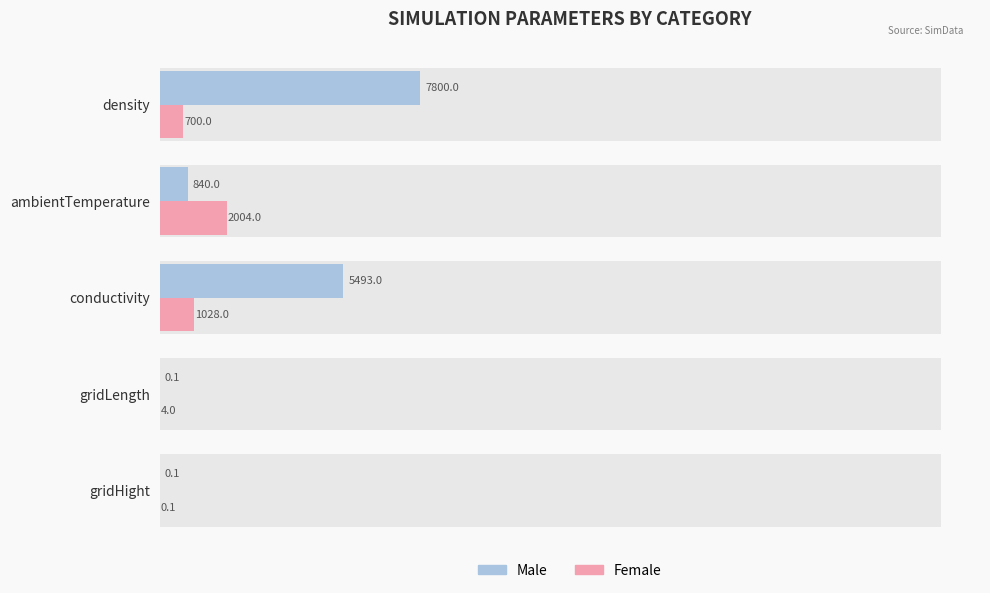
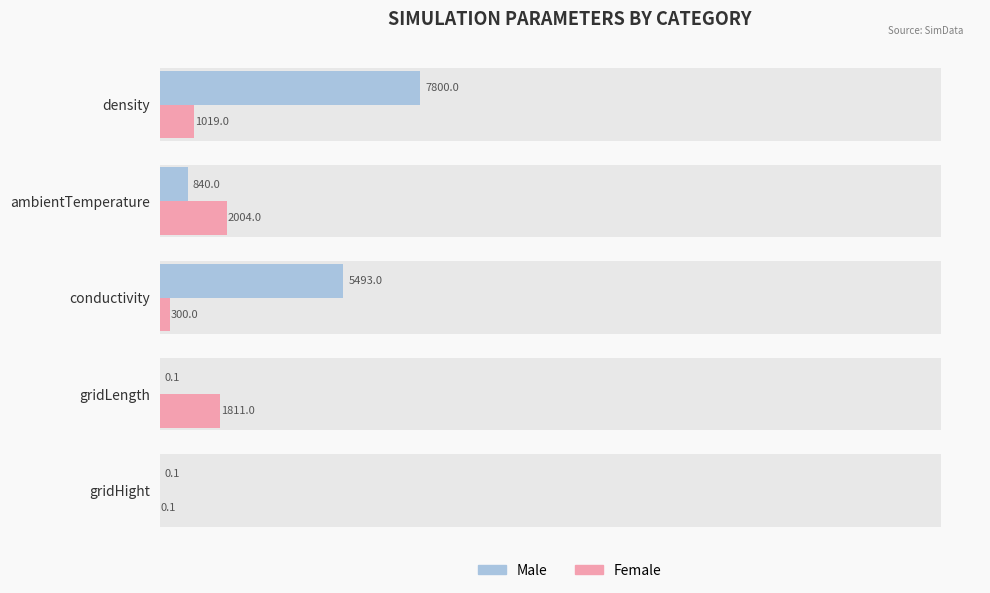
Female, density: 700.0 -> 1019.0
Female, conductivity: 1028.0 -> 300.0
Female, gridLength: 4.0 -> 1811.0
